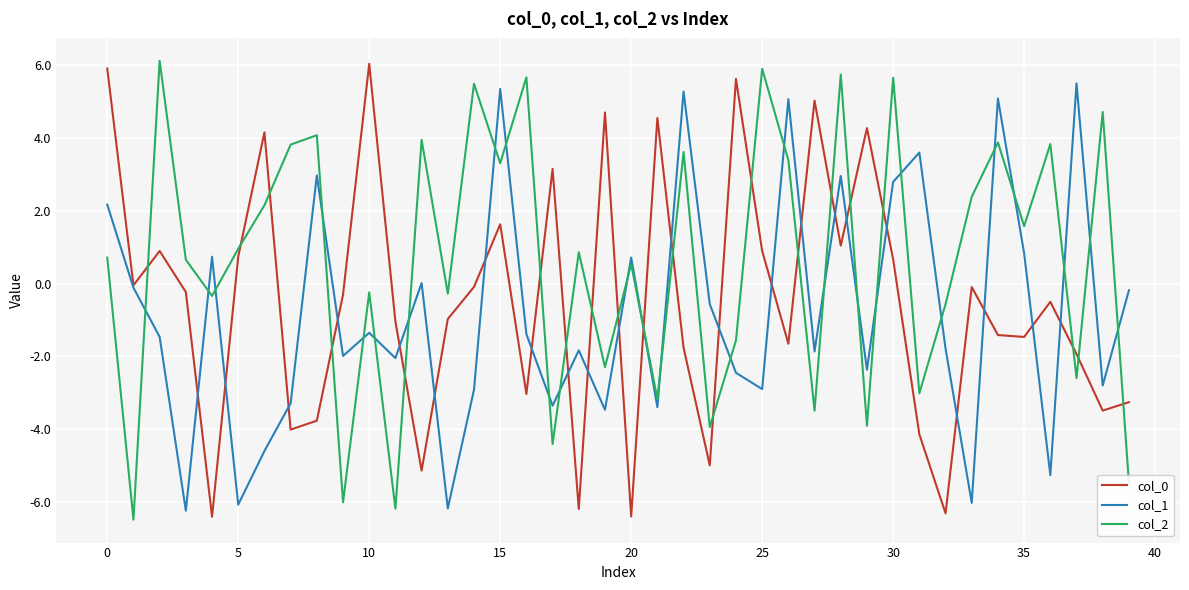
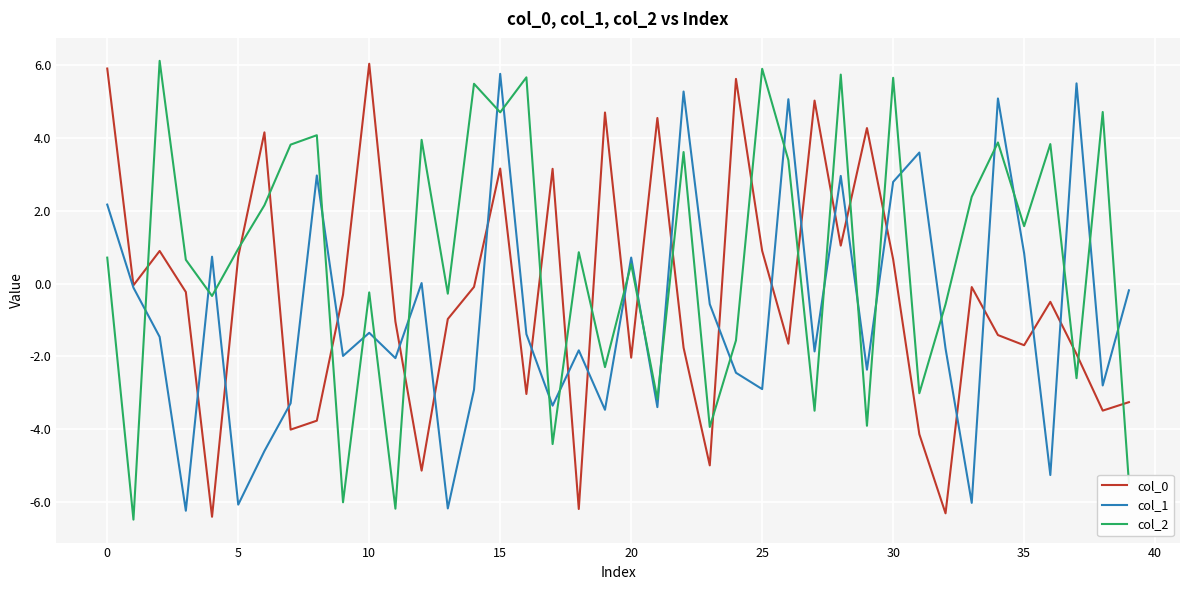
col_0, 15: 1.6 -> 3.2
col_1, 15: 5.3 -> 5.8
col_2, 15: 3.3 -> 4.7
col_0, 20: -6.4 -> -2.0
col_0, 35: -1.5 -> -1.7
